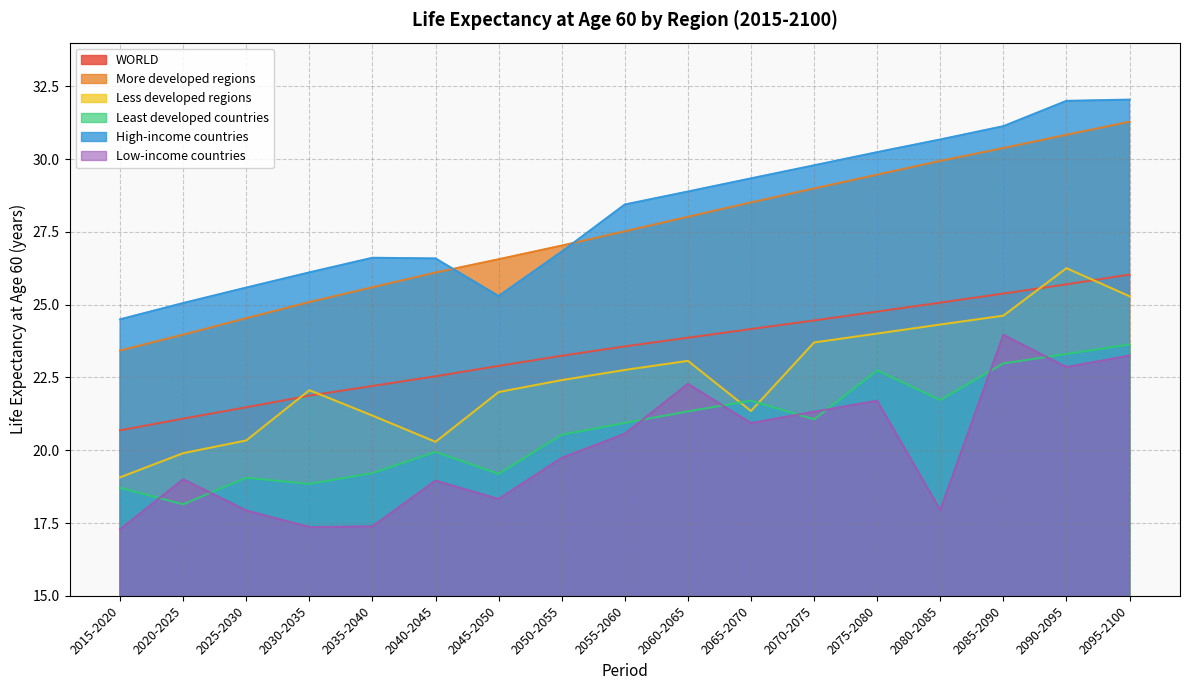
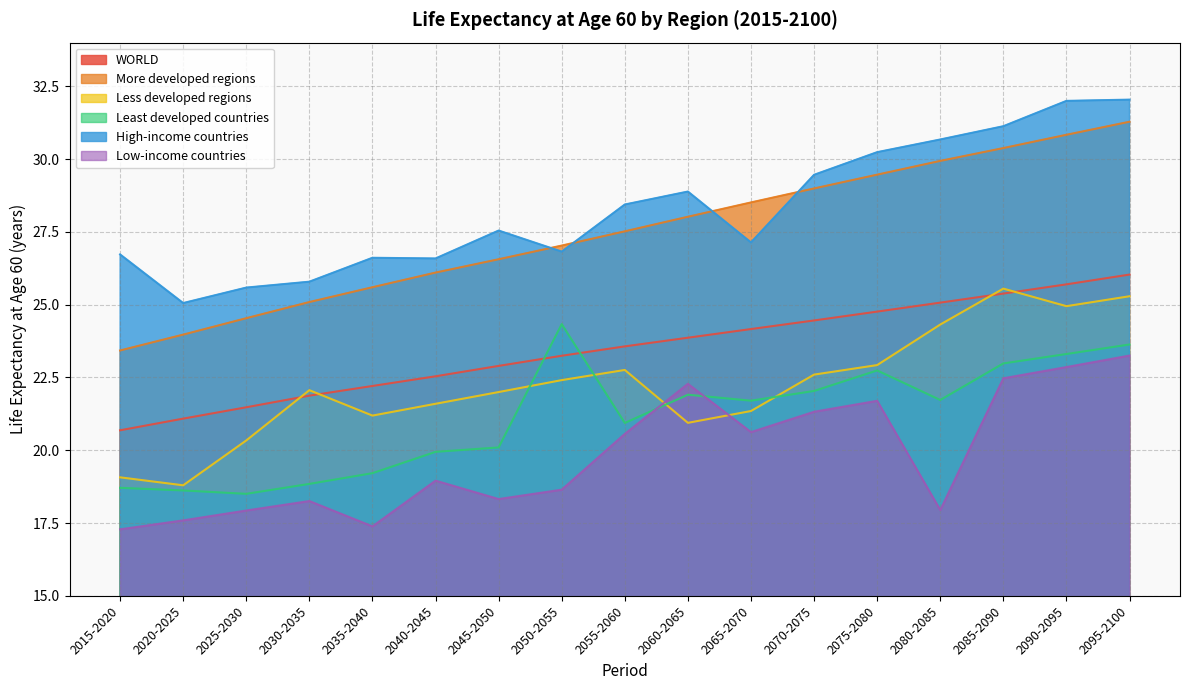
High-income countries, 2015-2020: 24.5 -> 26.7
Less developed regions, 2020-2025: 19.9 -> 18.8
Least developed countries, 2020-2025: 18.1 -> 18.6
Low-income countries, 2020-2025: 19.0 -> 17.6
Least developed countries, 2025-2030: 19.1 -> 18.5
High-income countries, 2030-2035: 26.1 -> 25.8
Low-income countries, 2030-2035: 17.4 -> 18.3
Less developed regions, 2040-2045: 20.3 -> 21.6
Least developed countries, 2045-2050: 19.2 -> 20.1
High-income countries, 2045-2050: 25.3 -> 27.5
Least developed countries, 2050-2055: 20.5 -> 24.3
Low-income countries, 2050-2055: 19.7 -> 18.6
Less developed regions, 2060-2065: 23.1 -> 20.9
Least developed countries, 2060-2065: 21.3 -> 21.9
High-income countries, 2065-2070: 29.3 -> 27.1
Low-income countries, 2065-2070: 20.9 -> 20.6
Less developed regions, 2070-2075: 23.7 -> 22.6
Least developed countries, 2070-2075: 21.1 -> 22.0
High-income countries, 2070-2075: 29.8 -> 29.5
Less developed regions, 2075-2080: 24.0 -> 22.9
Less developed regions, 2085-2090: 24.6 -> 25.6
Low-income countries, 2085-2090: 24.0 -> 22.5
Less developed regions, 2090-2095: 26.3 -> 24.9
